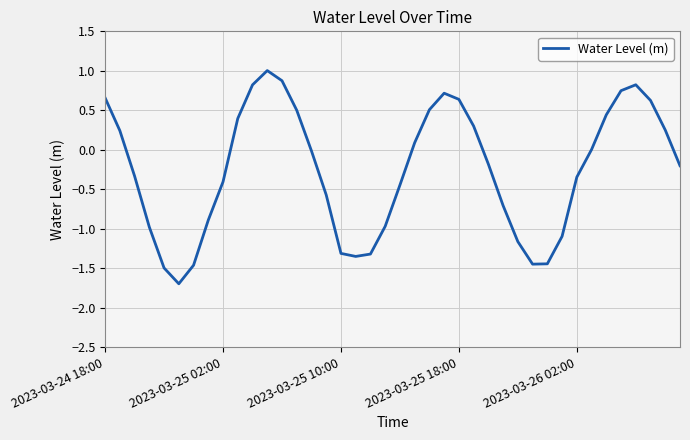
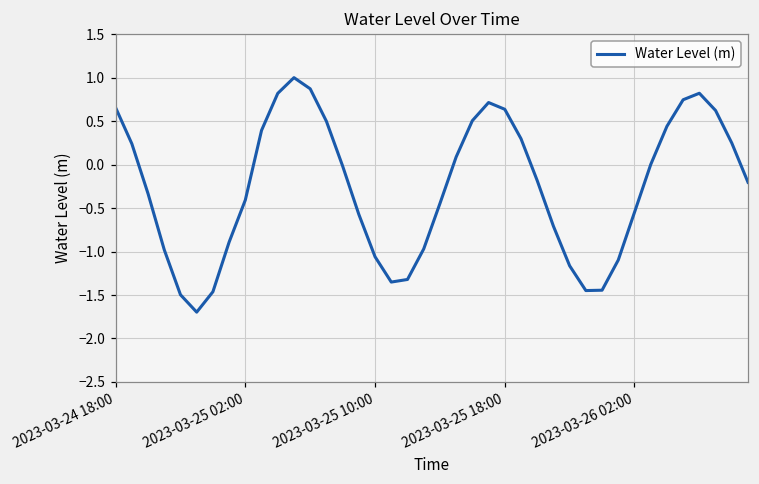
2023-03-25 10:00: -1.3 -> -1.1
2023-03-26 02:00: -0.3 -> -0.5
